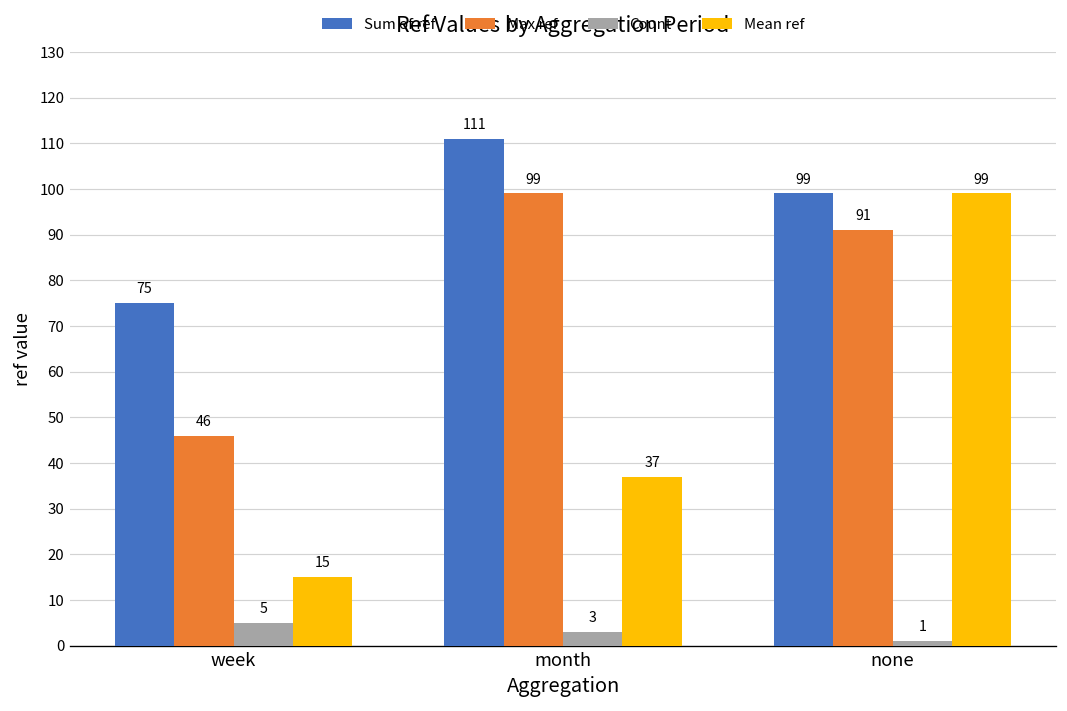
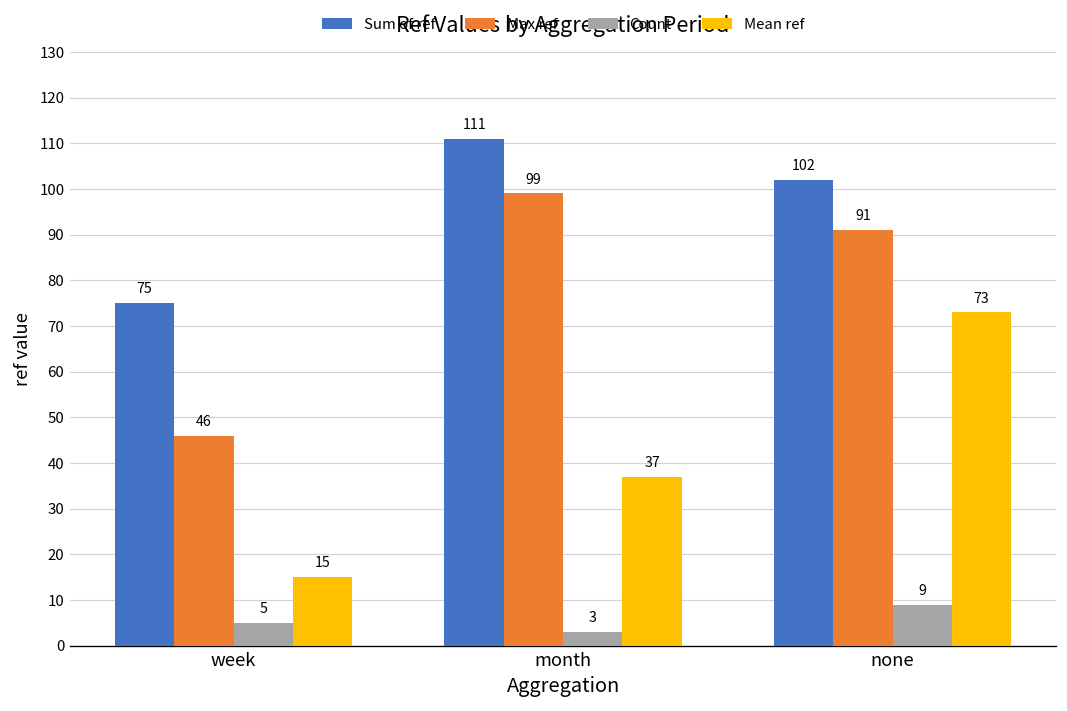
Sum of ref, none: 99 -> 102
Count, none: 1 -> 9
Mean ref, none: 99 -> 73
